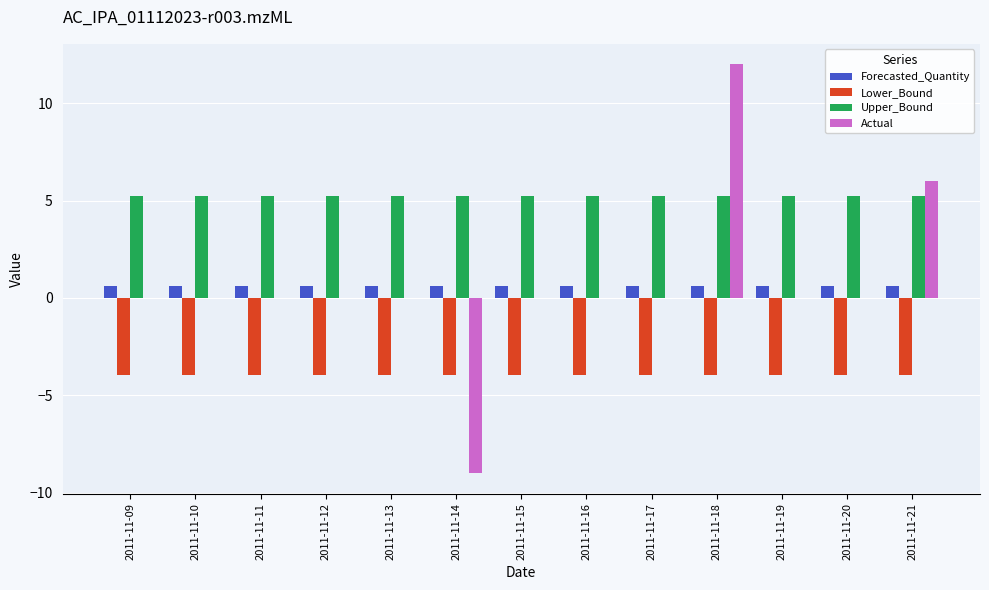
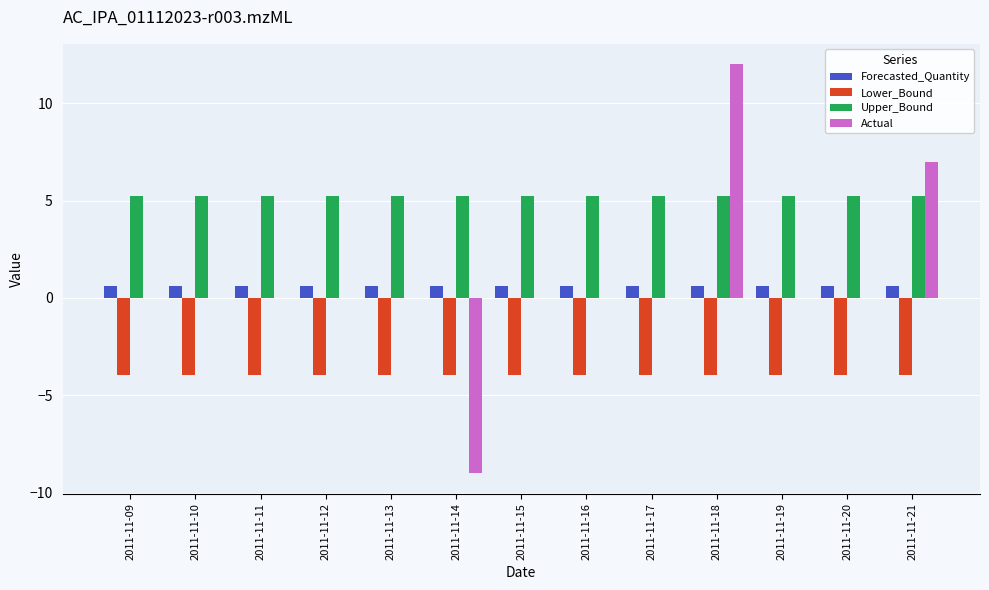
Actual, 2011-11-21: 6 -> 7
